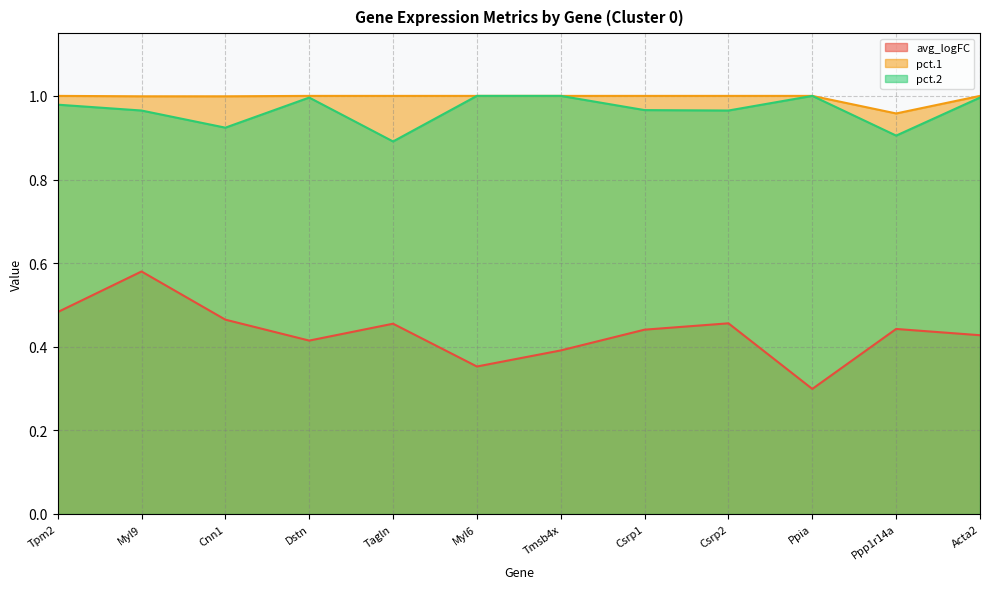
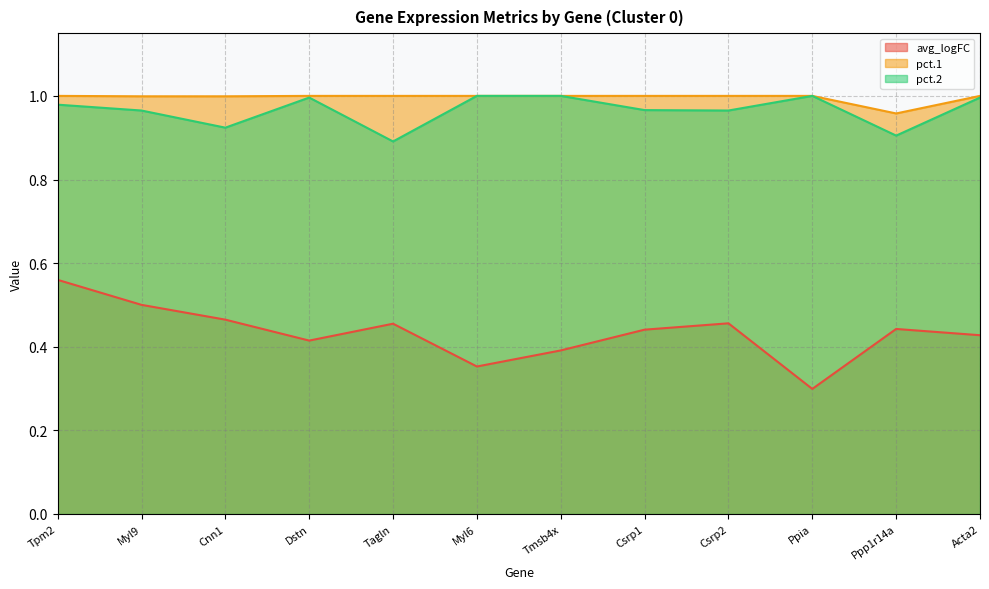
avg_logFC, Tpm2: 0.48 -> 0.56
avg_logFC, Myl9: 0.58 -> 0.50
